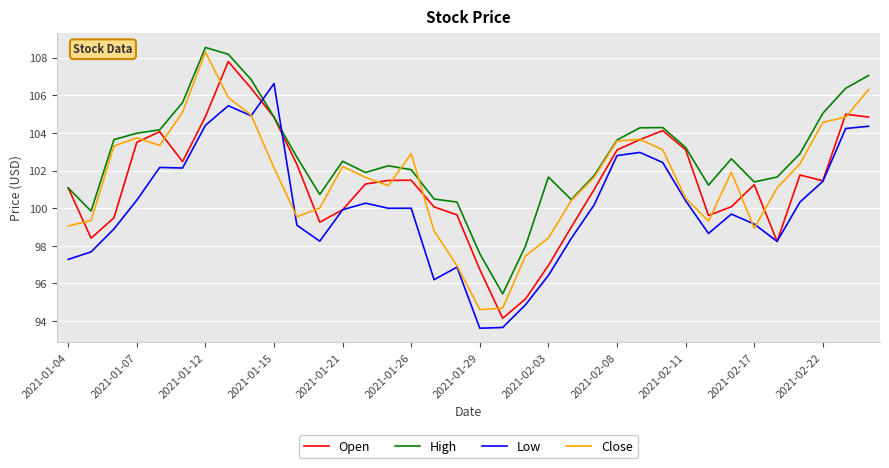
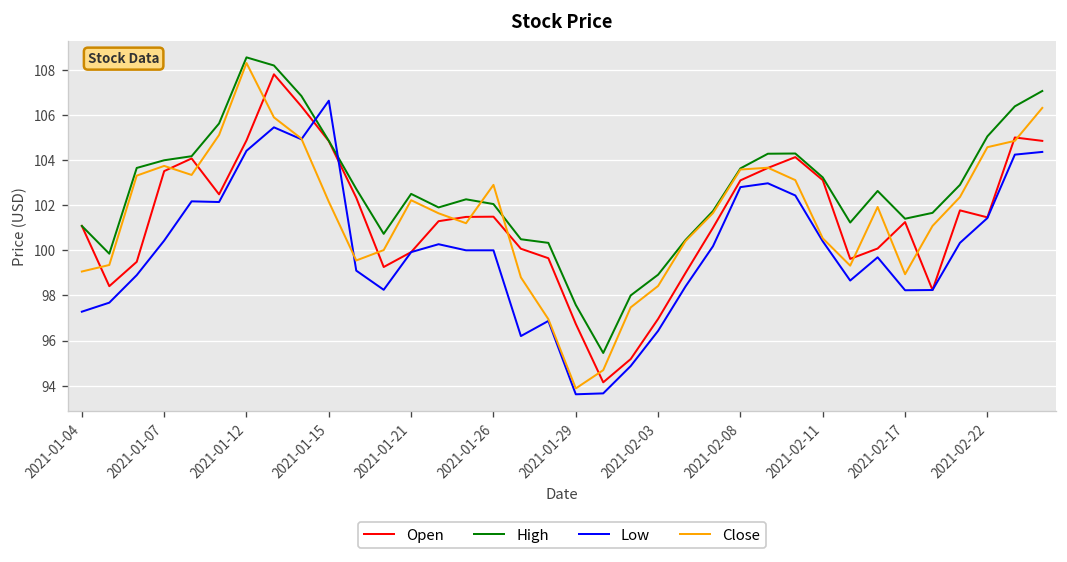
Close, 2021-01-29: 94.6 -> 93.9
High, 2021-02-03: 101.7 -> 98.9
Low, 2021-02-17: 99.2 -> 98.2
